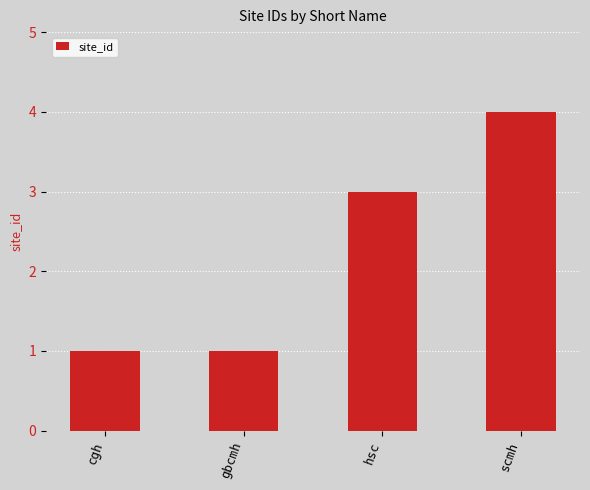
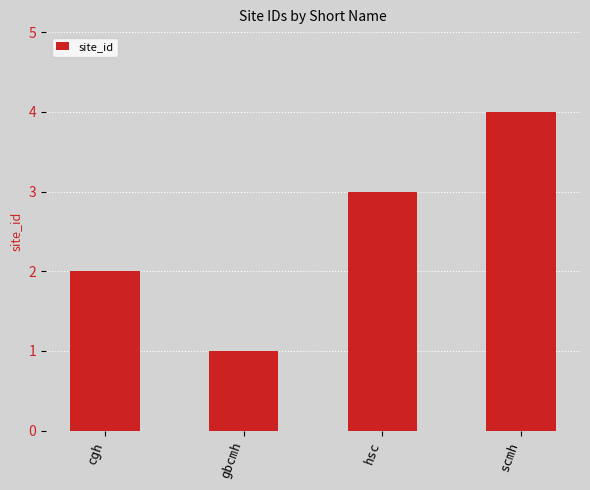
cgh: 1 -> 2
